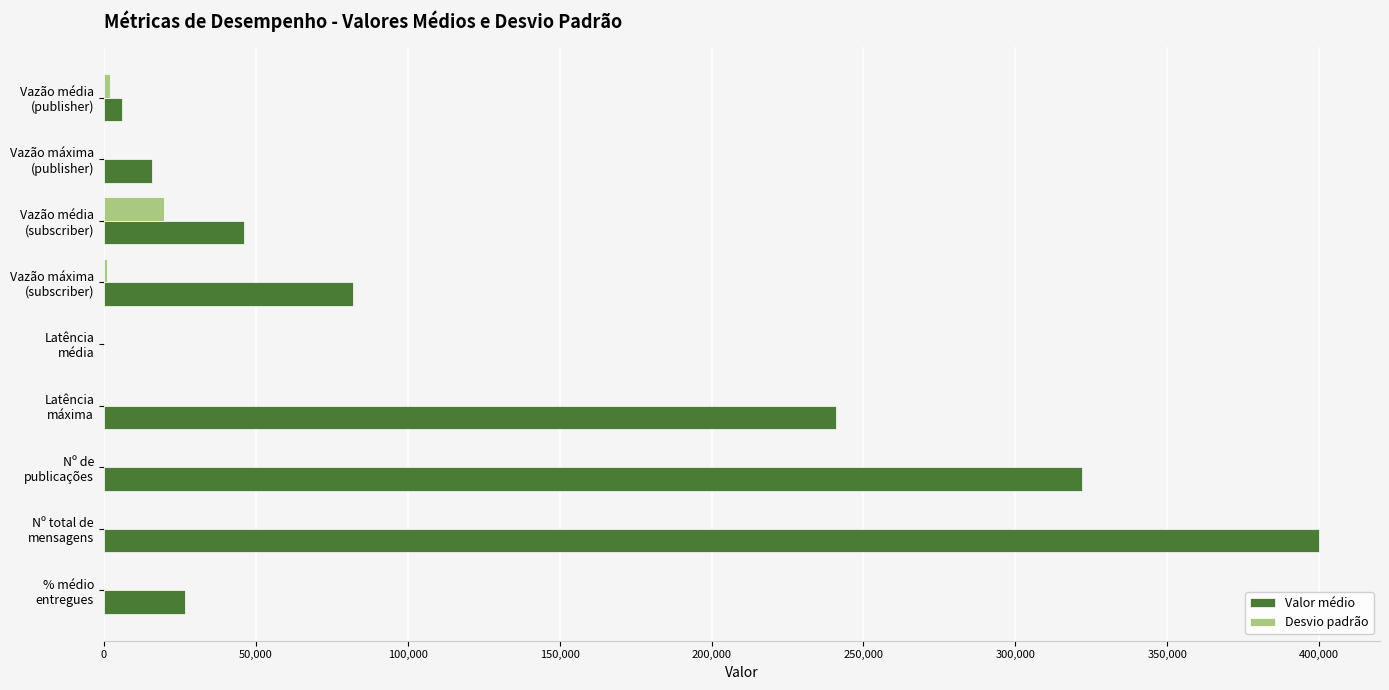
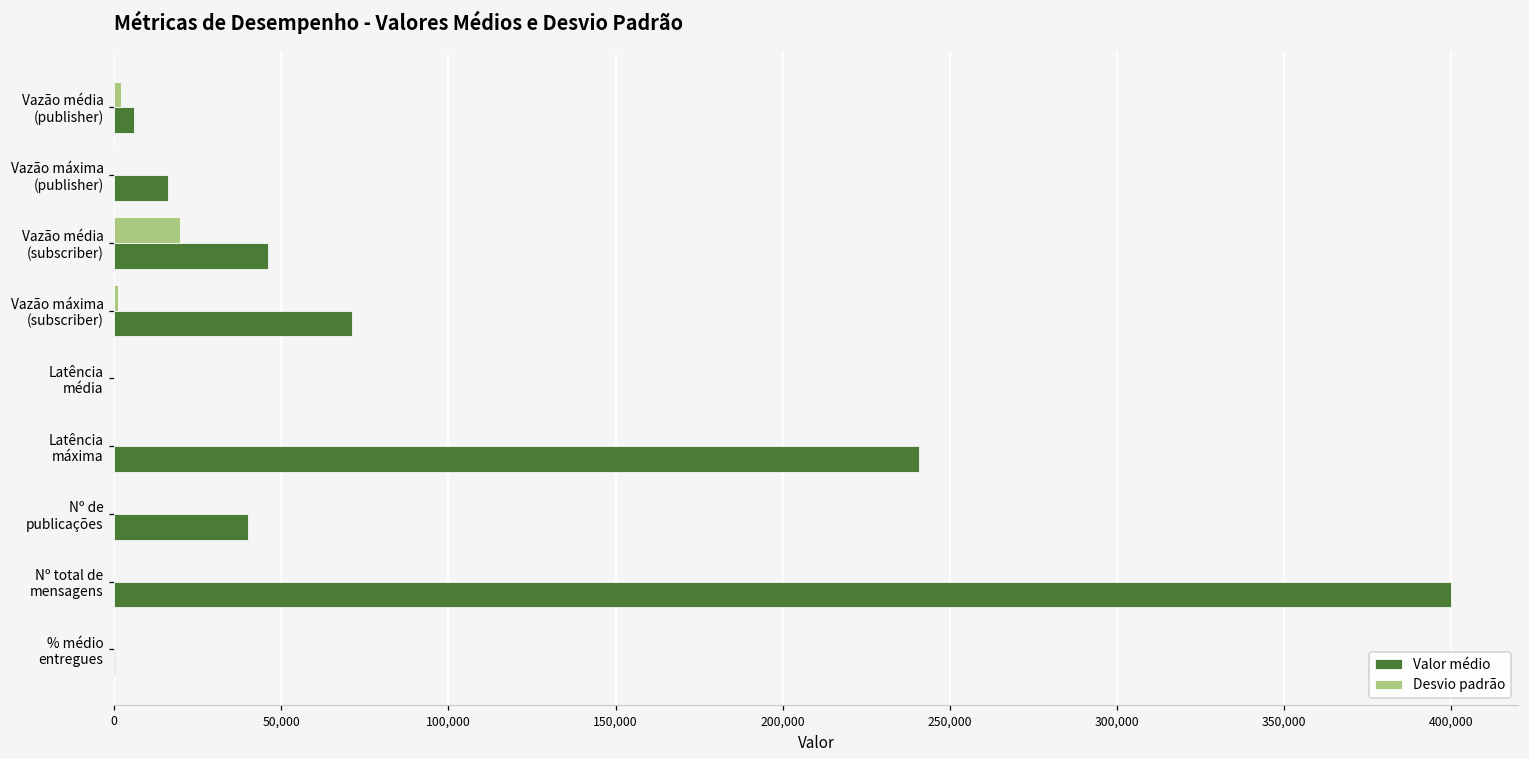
Valor médio, Vazão máxima (subscriber): 82,000 -> 71,000
Valor médio, Nº de publicações: 322,000 -> 40,000
Valor médio, % médio entregues: 27,000 -> 0
